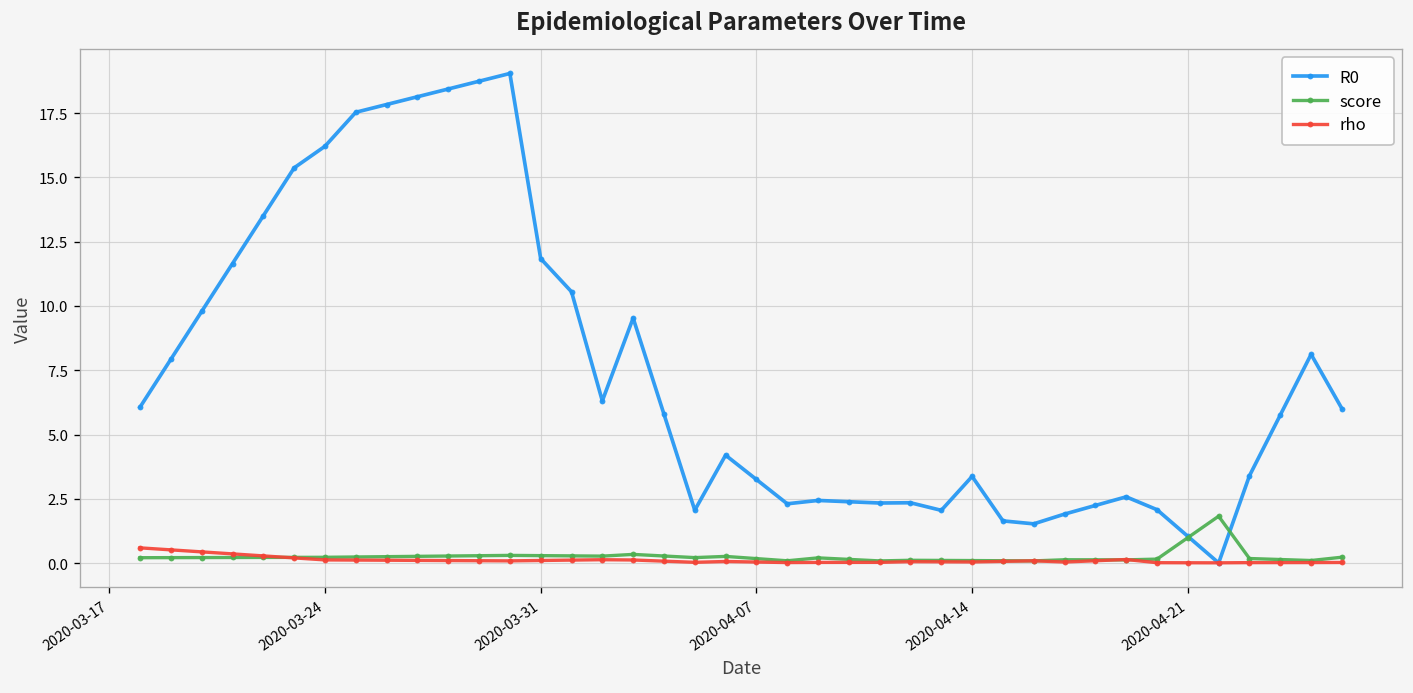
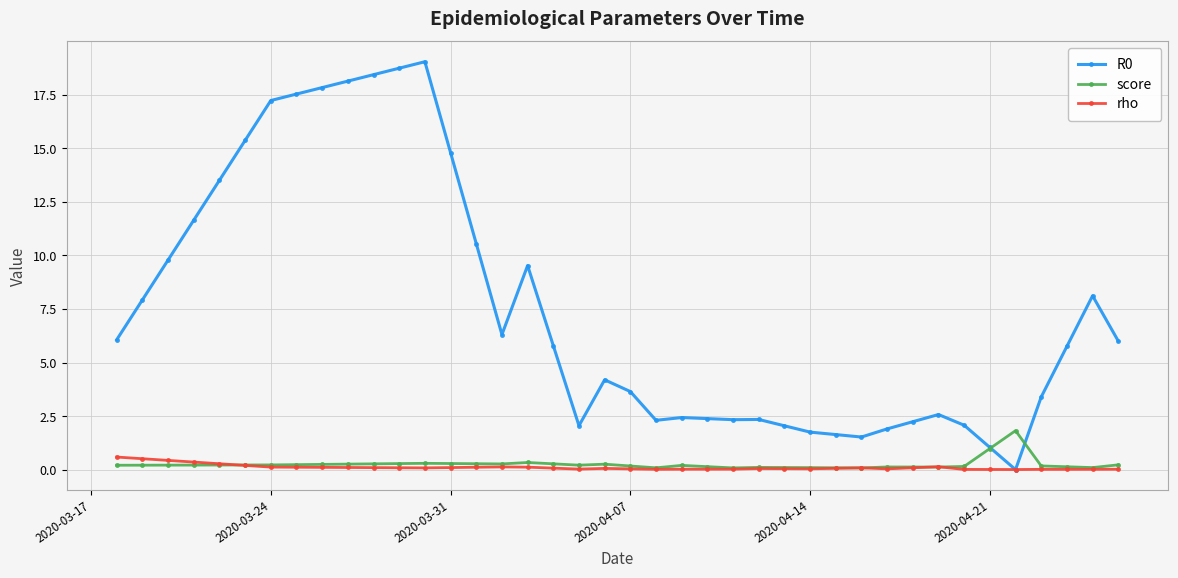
R0, 2020-03-24: 16.2 -> 17.2
R0, 2020-03-31: 11.8 -> 14.8
R0, 2020-04-07: 3.3 -> 3.7
R0, 2020-04-14: 3.4 -> 1.8
